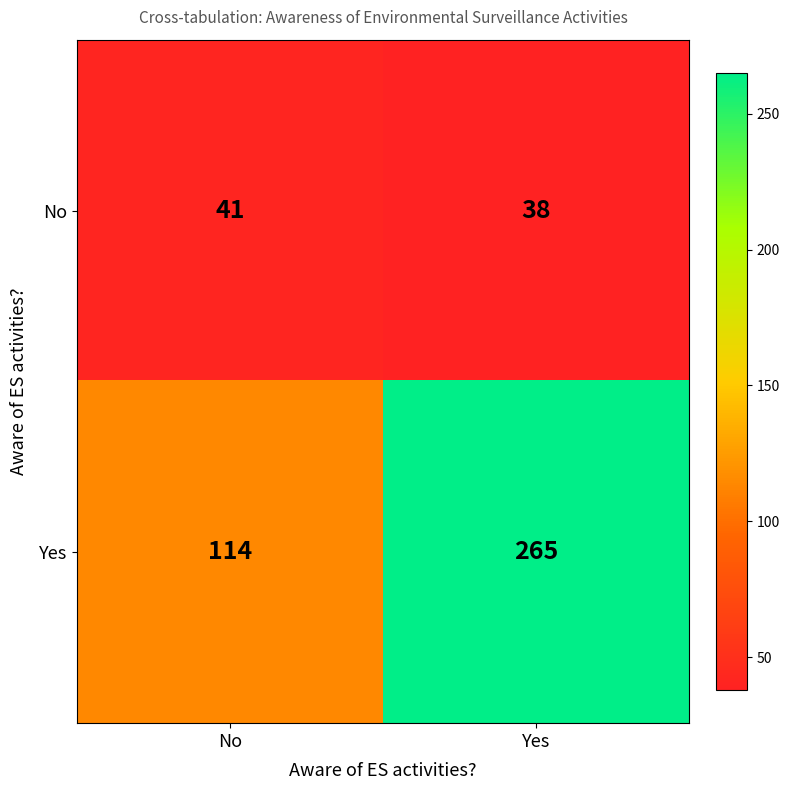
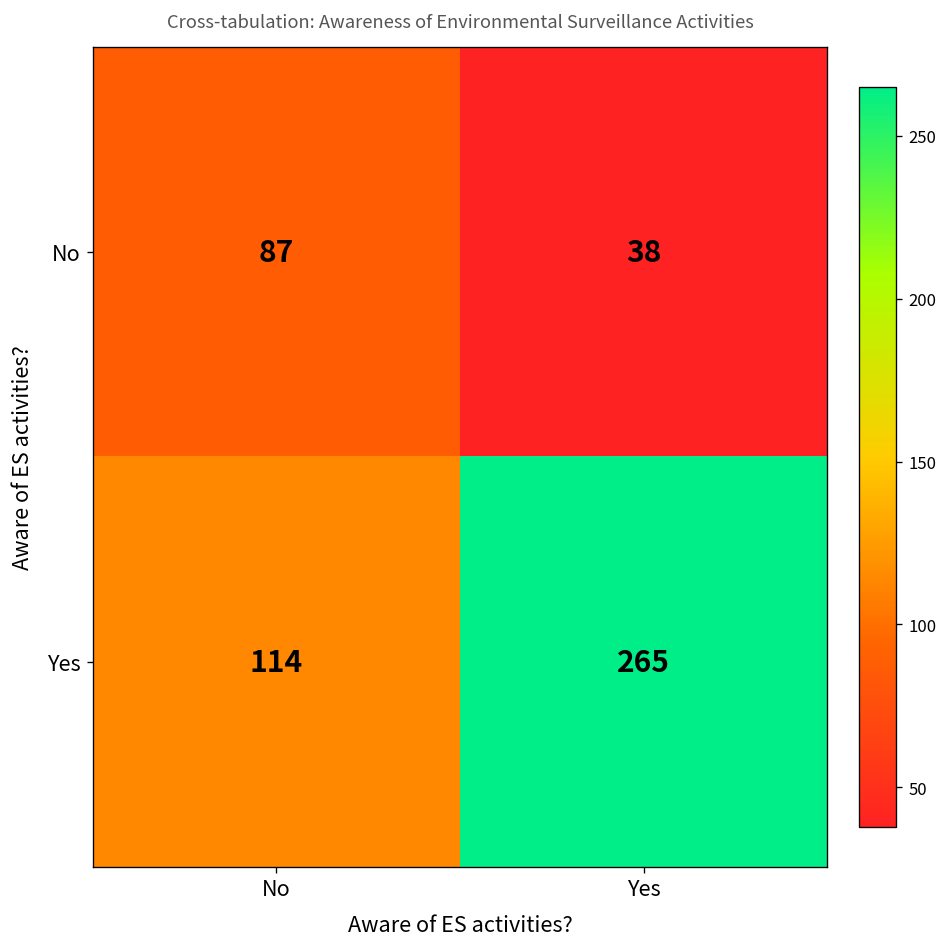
No, No: 41 -> 87
